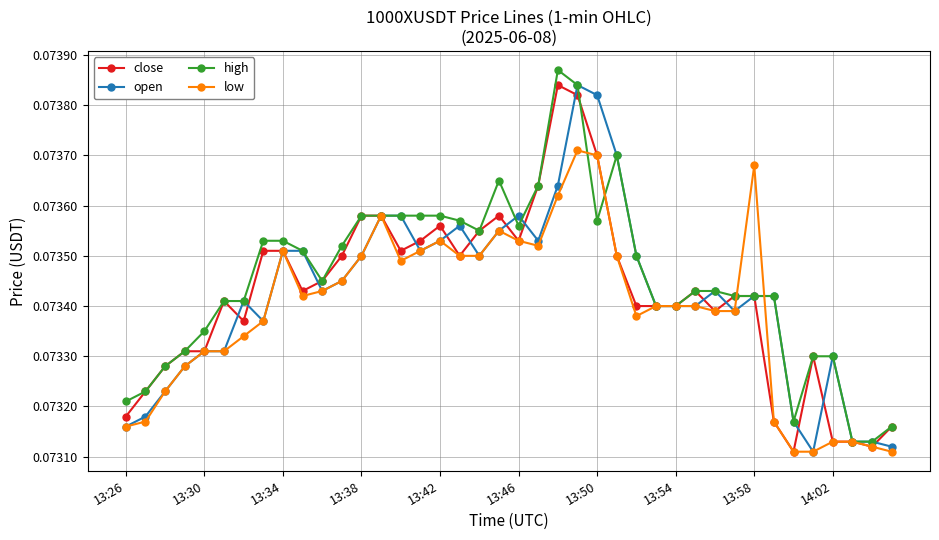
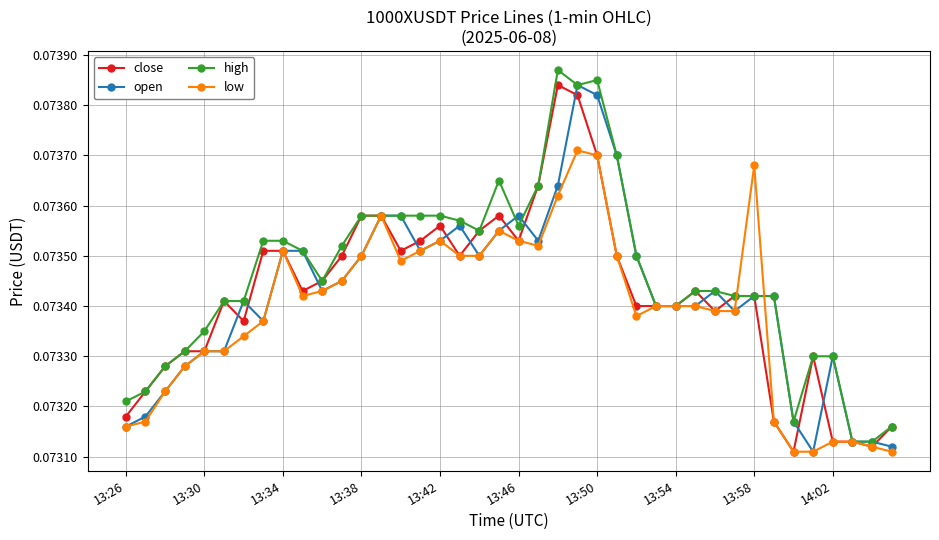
high, 13:50: 0.07357 -> 0.07385
